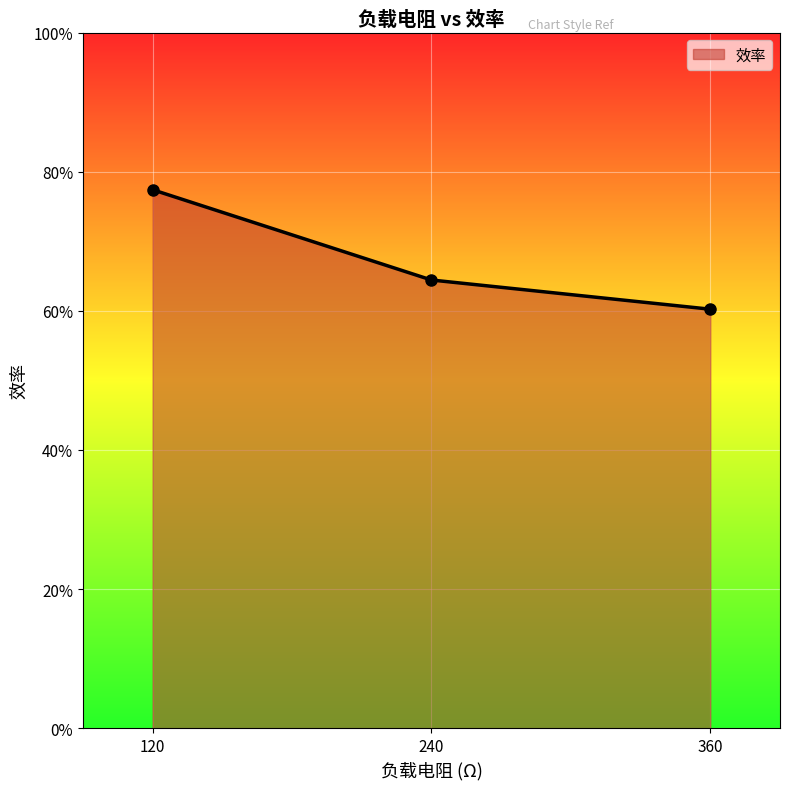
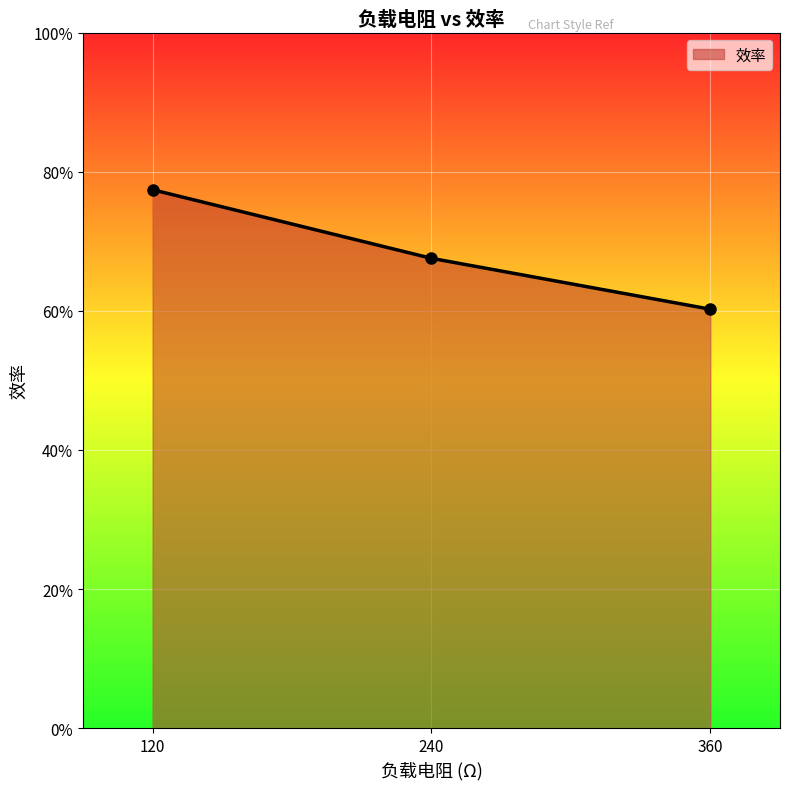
240: 64% -> 68%
